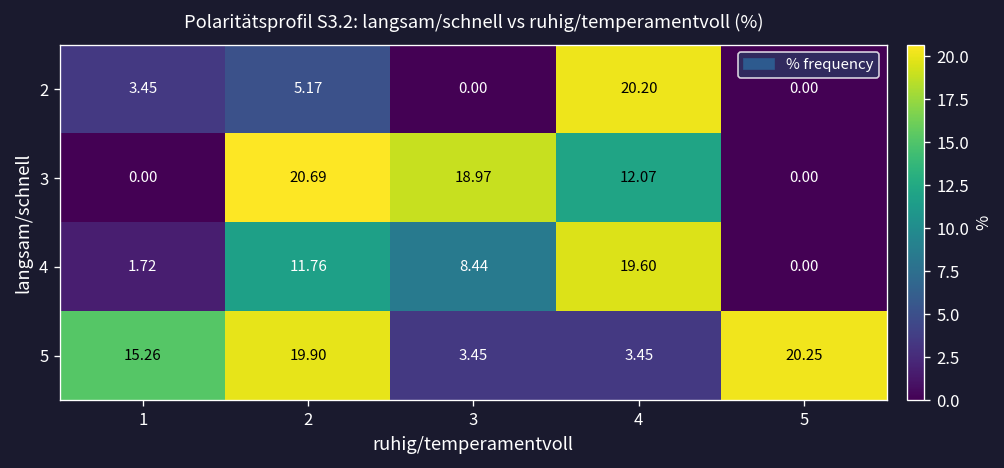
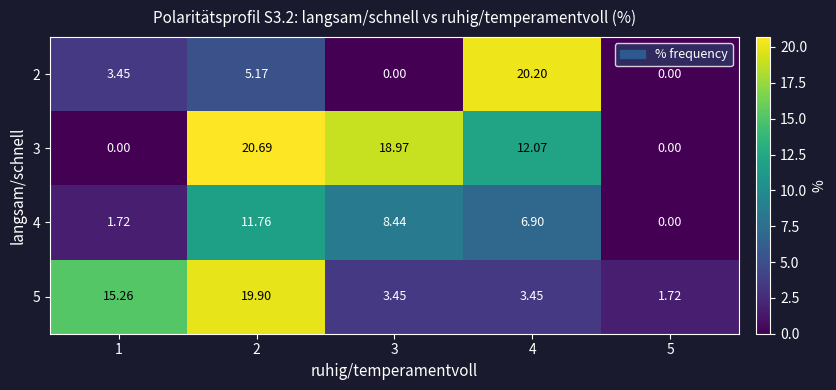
4, 4: 19.60 -> 6.90
5, 5: 20.25 -> 1.72
